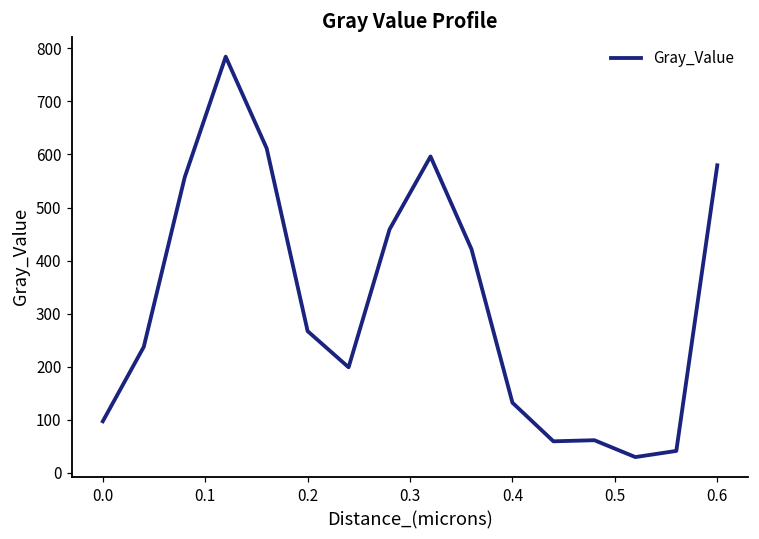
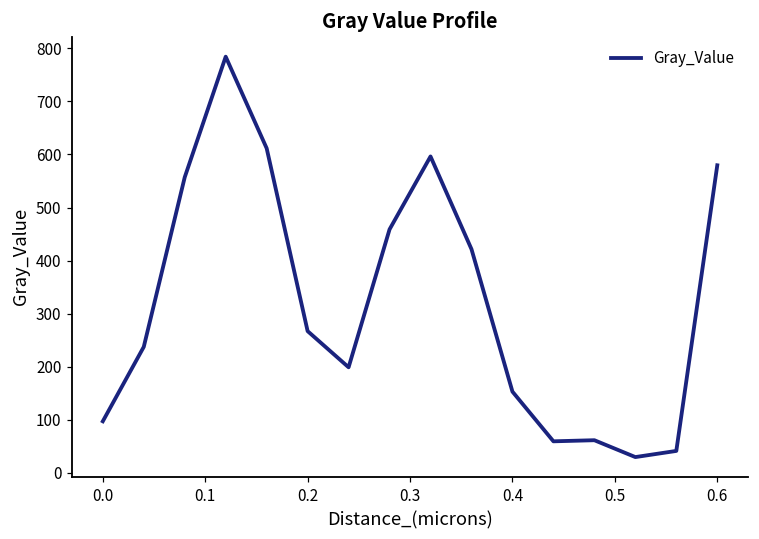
0.4: 130 -> 150
